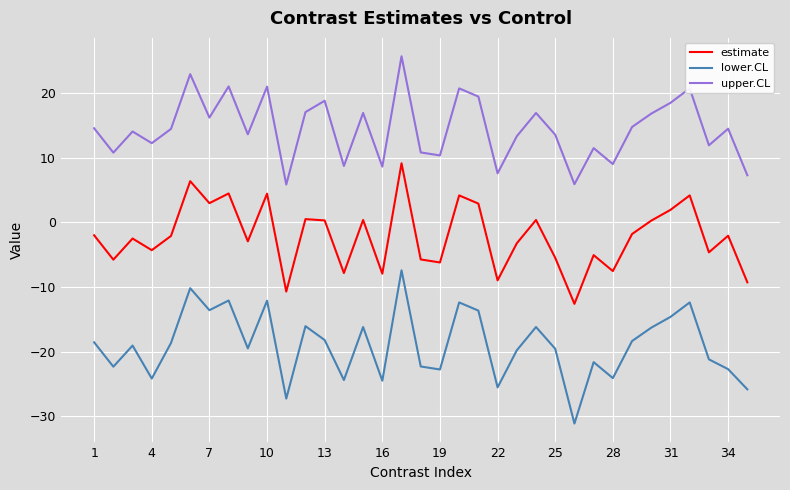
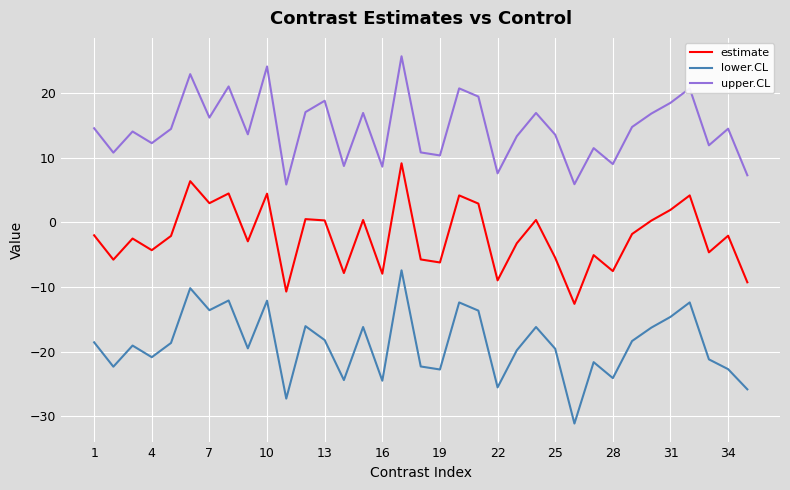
lower.CL, 4: -24 -> -21
upper.CL, 10: 21 -> 24
